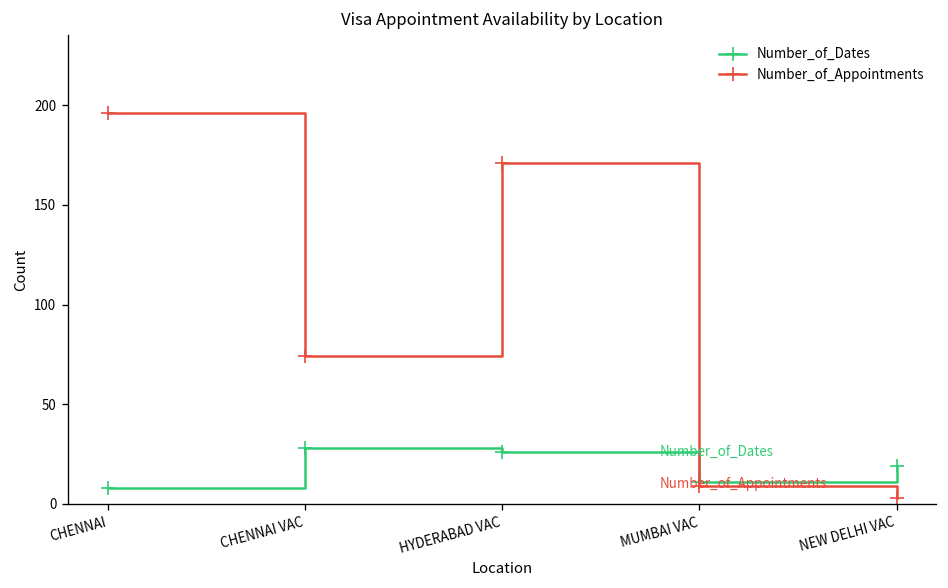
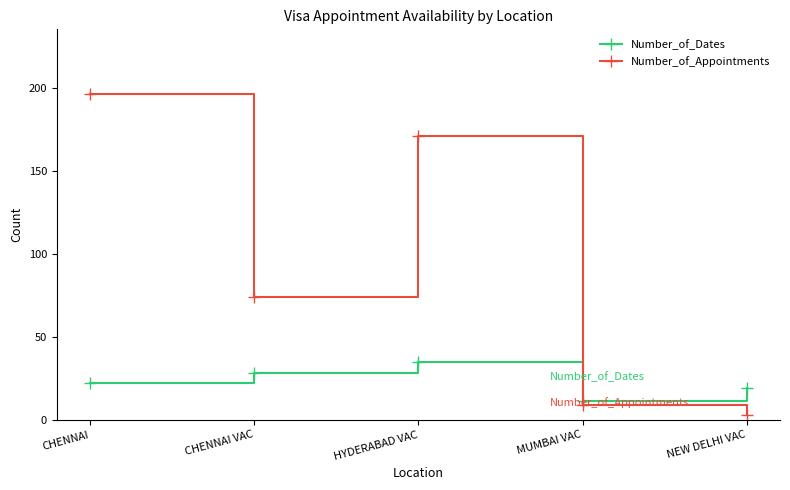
Number_of_Dates, CHENNAI: 8 -> 22
Number_of_Dates, HYDERABAD VAC: 26 -> 35
